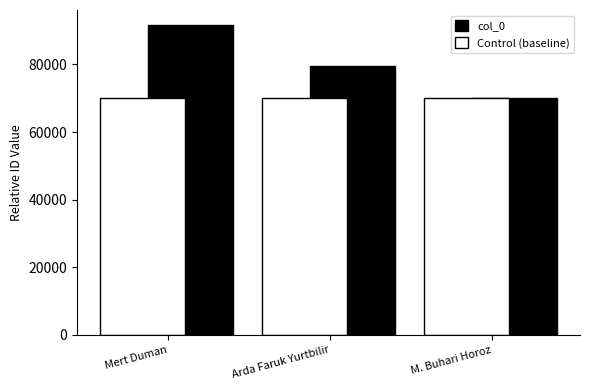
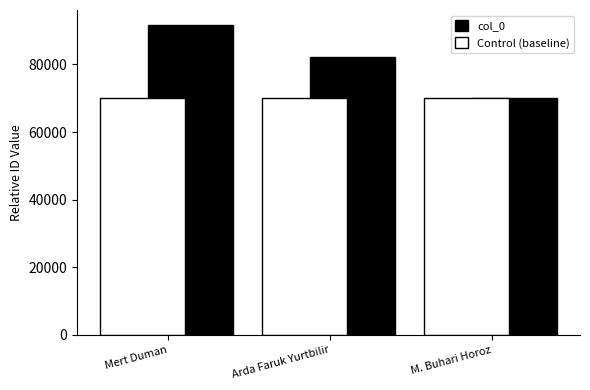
col_0, Arda Faruk Yurtbilir: 80000 -> 82000
